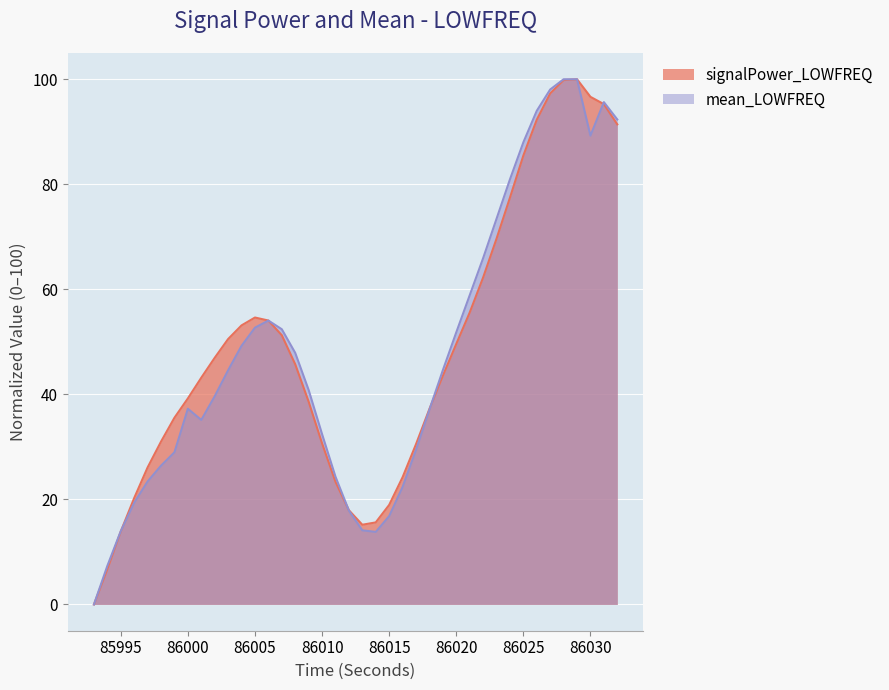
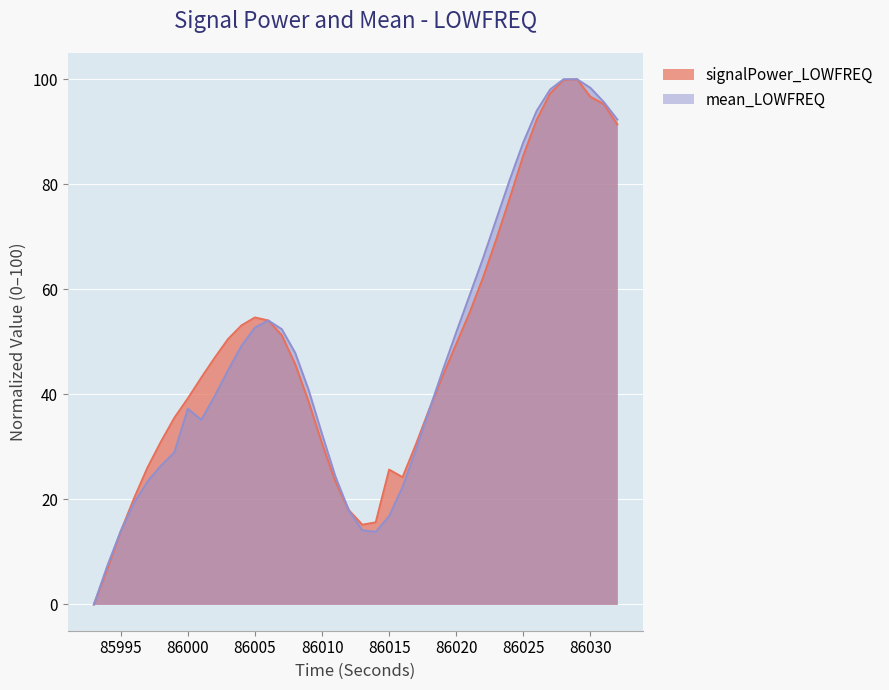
signalPower_LOWFREQ, 86015: 19 -> 26
mean_LOWFREQ, 86030: 89 -> 98
